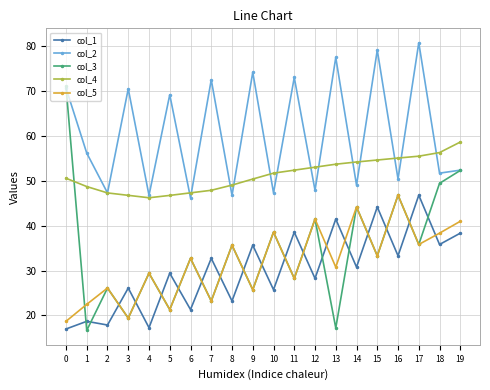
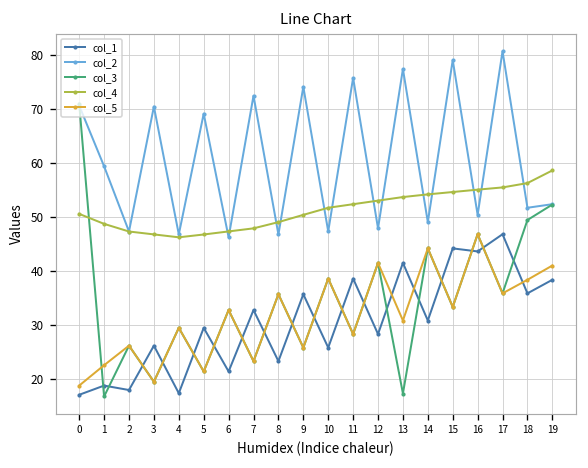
col_2, 1: 56 -> 59
col_2, 11: 73 -> 76
col_1, 16: 33 -> 44
